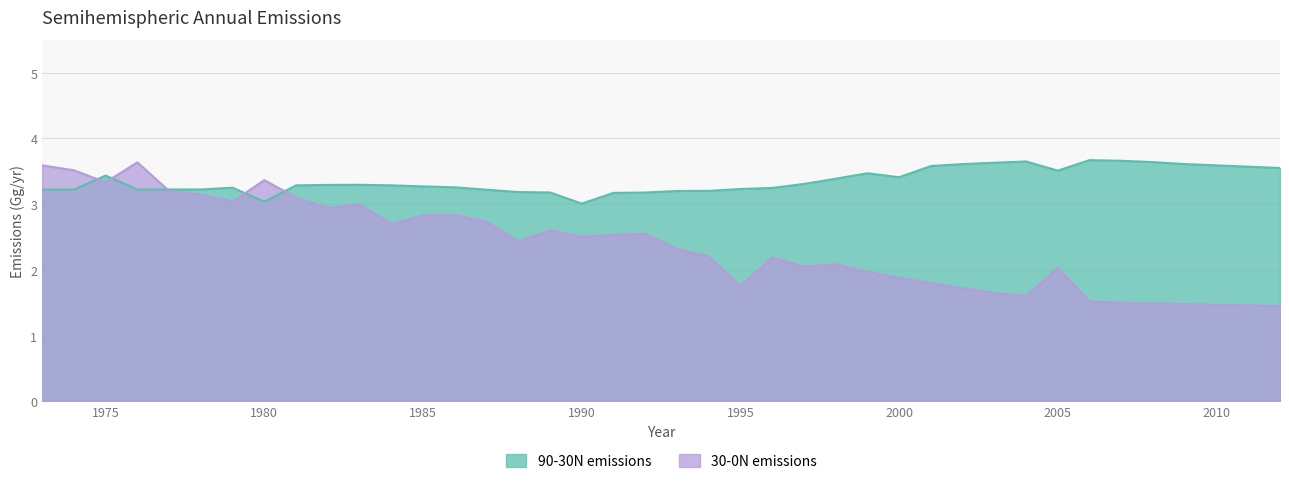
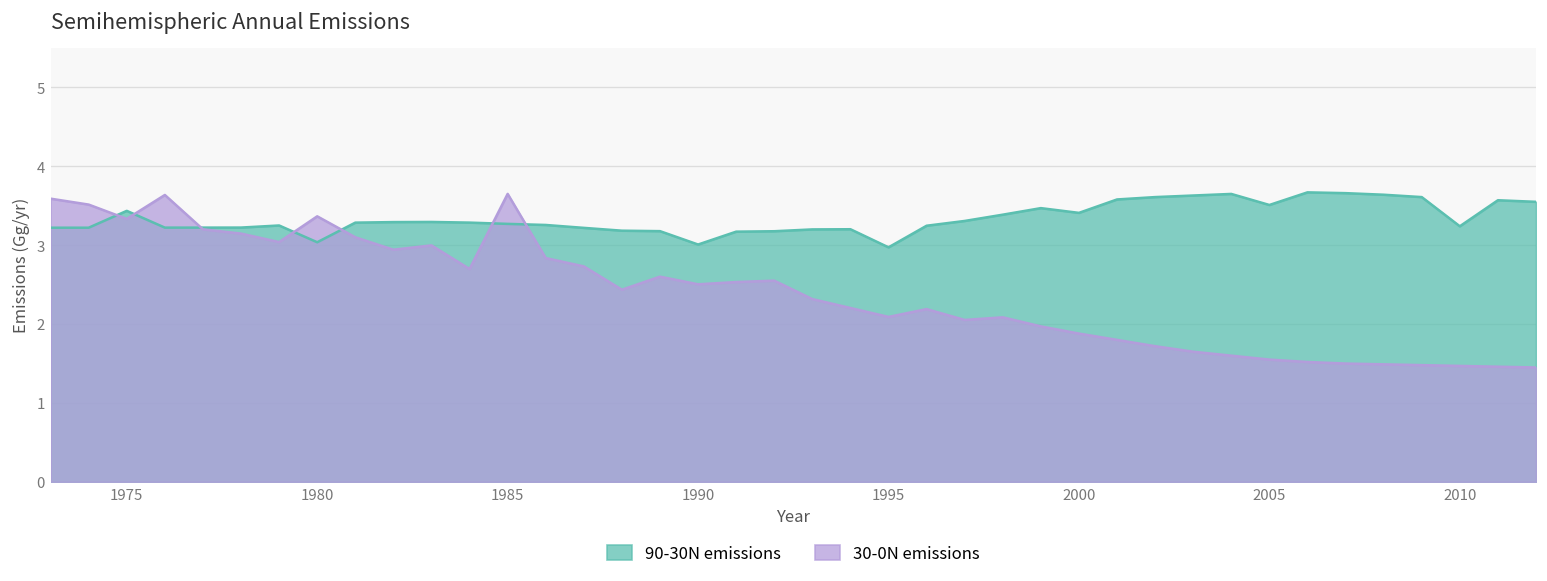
30-0N emissions, 1985: 2.8 -> 3.7
90-30N emissions, 1995: 3.2 -> 3.0
30-0N emissions, 1995: 1.8 -> 2.1
30-0N emissions, 2005: 2.0 -> 1.6
90-30N emissions, 2010: 3.6 -> 3.2
